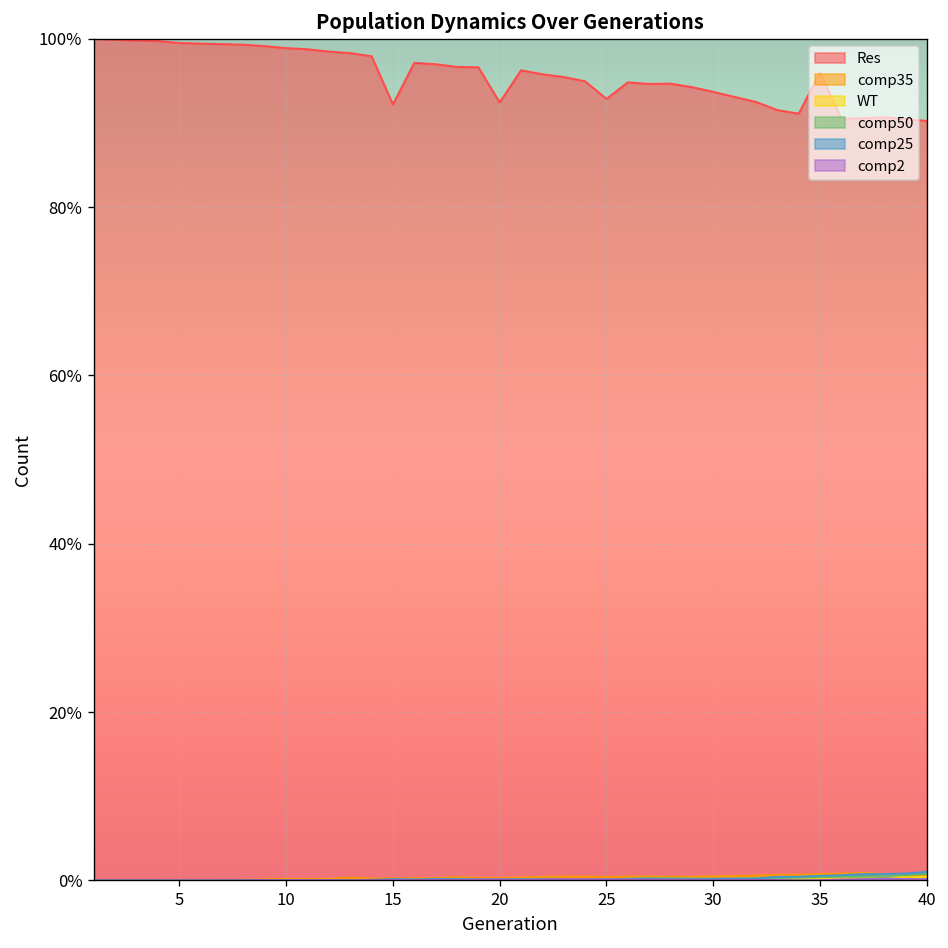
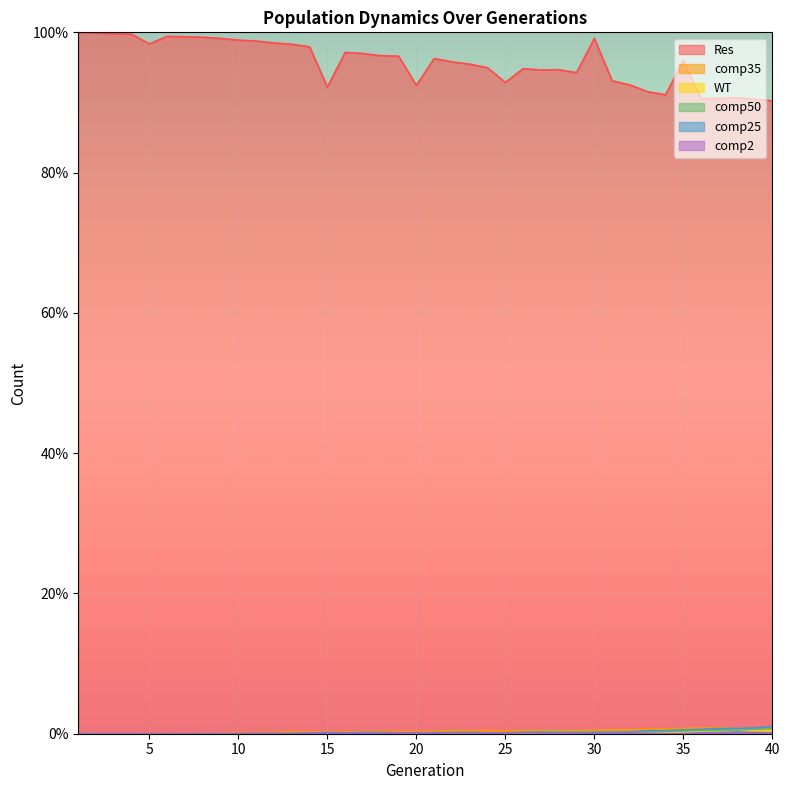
Res, 5: 100% -> 98%
Res, 30: 94% -> 99%
